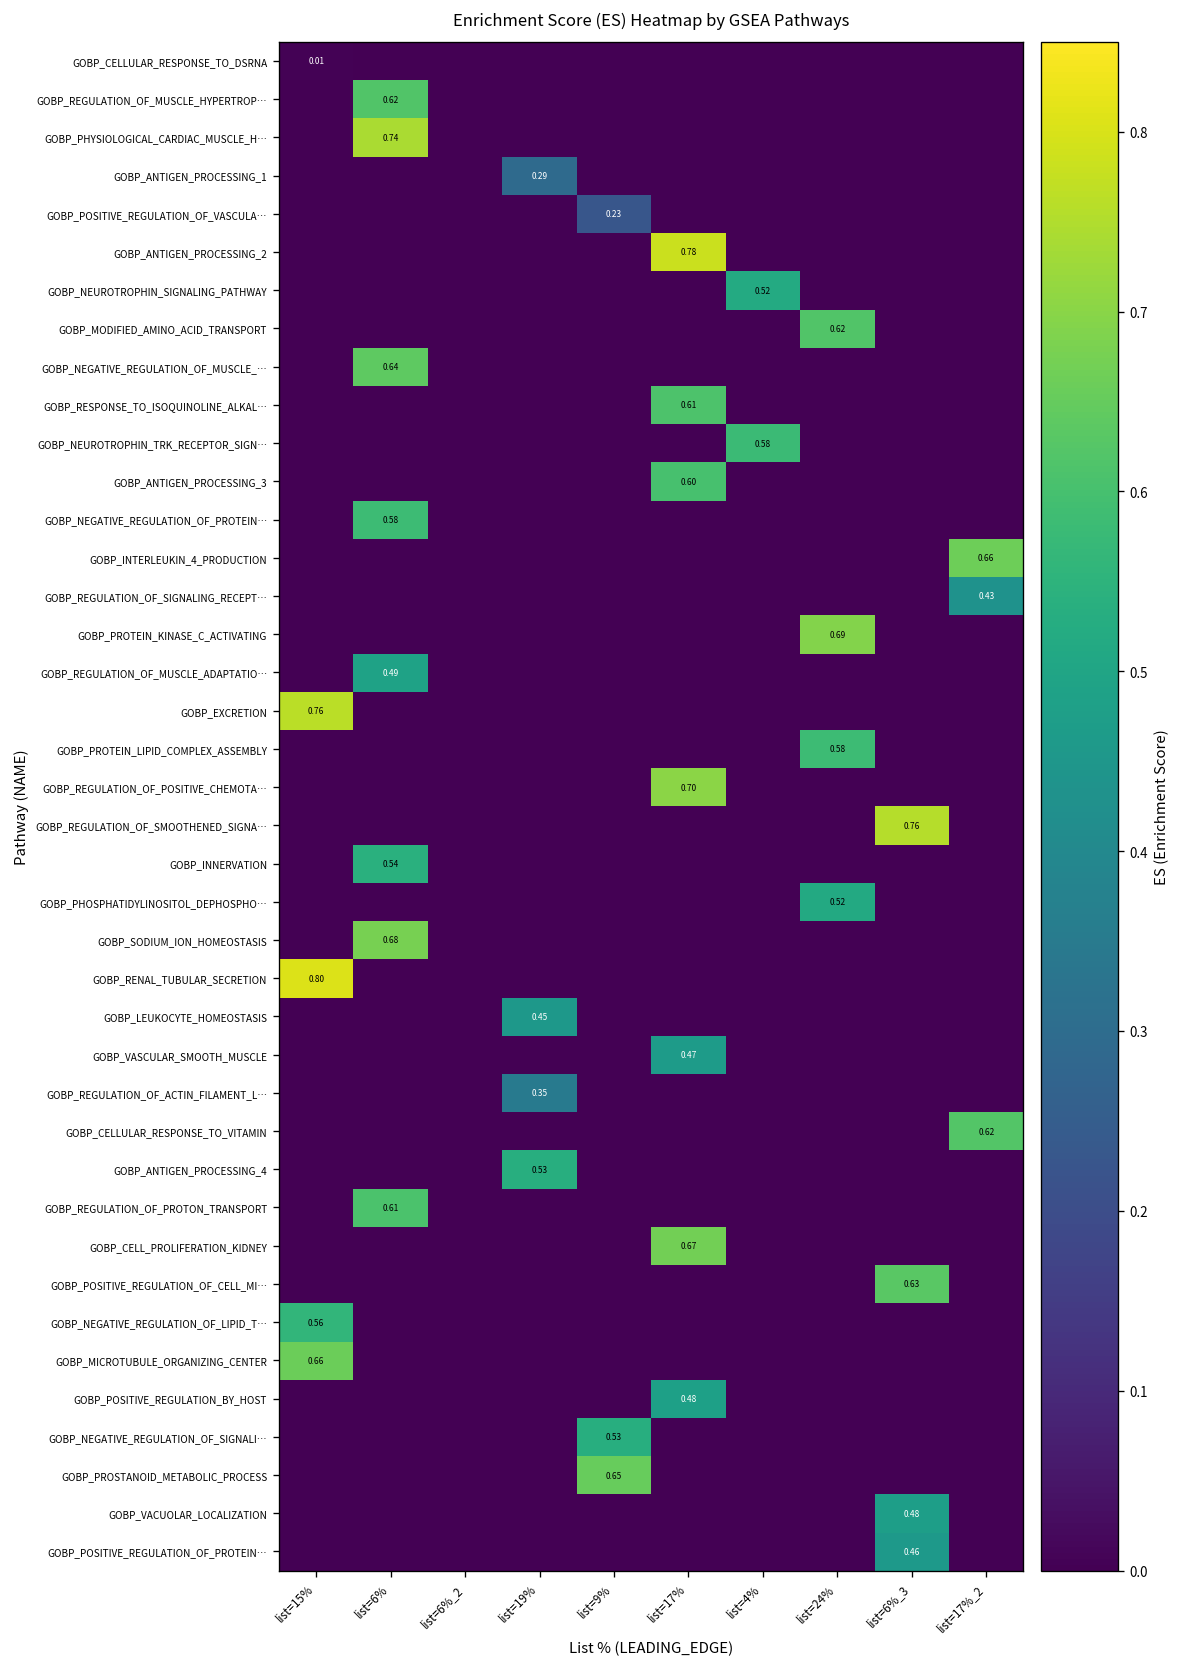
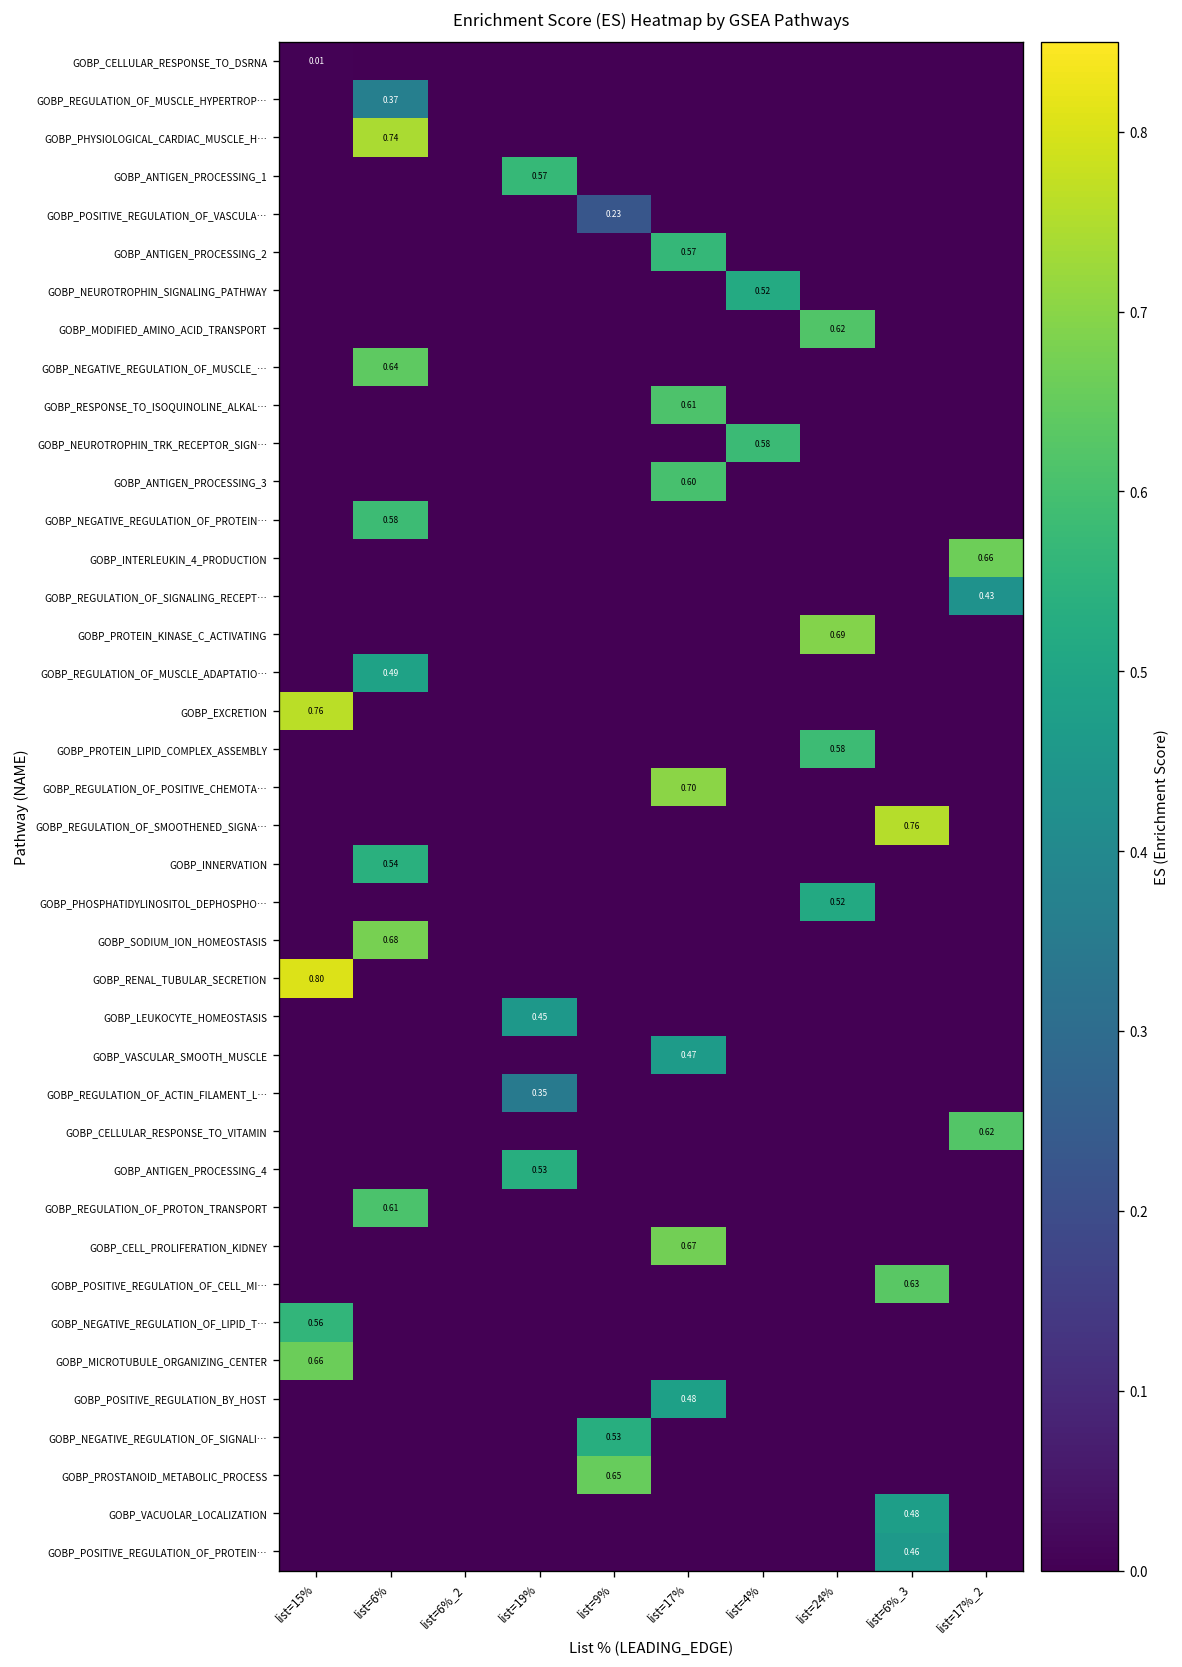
GOBP_REGULATION_OF_MUSCLE_HYPERTROP…, list=6%: 0.62 -> 0.37
GOBP_ANTIGEN_PROCESSING_1, list=19%: 0.29 -> 0.57
GOBP_ANTIGEN_PROCESSING_2, list=17%: 0.78 -> 0.57
